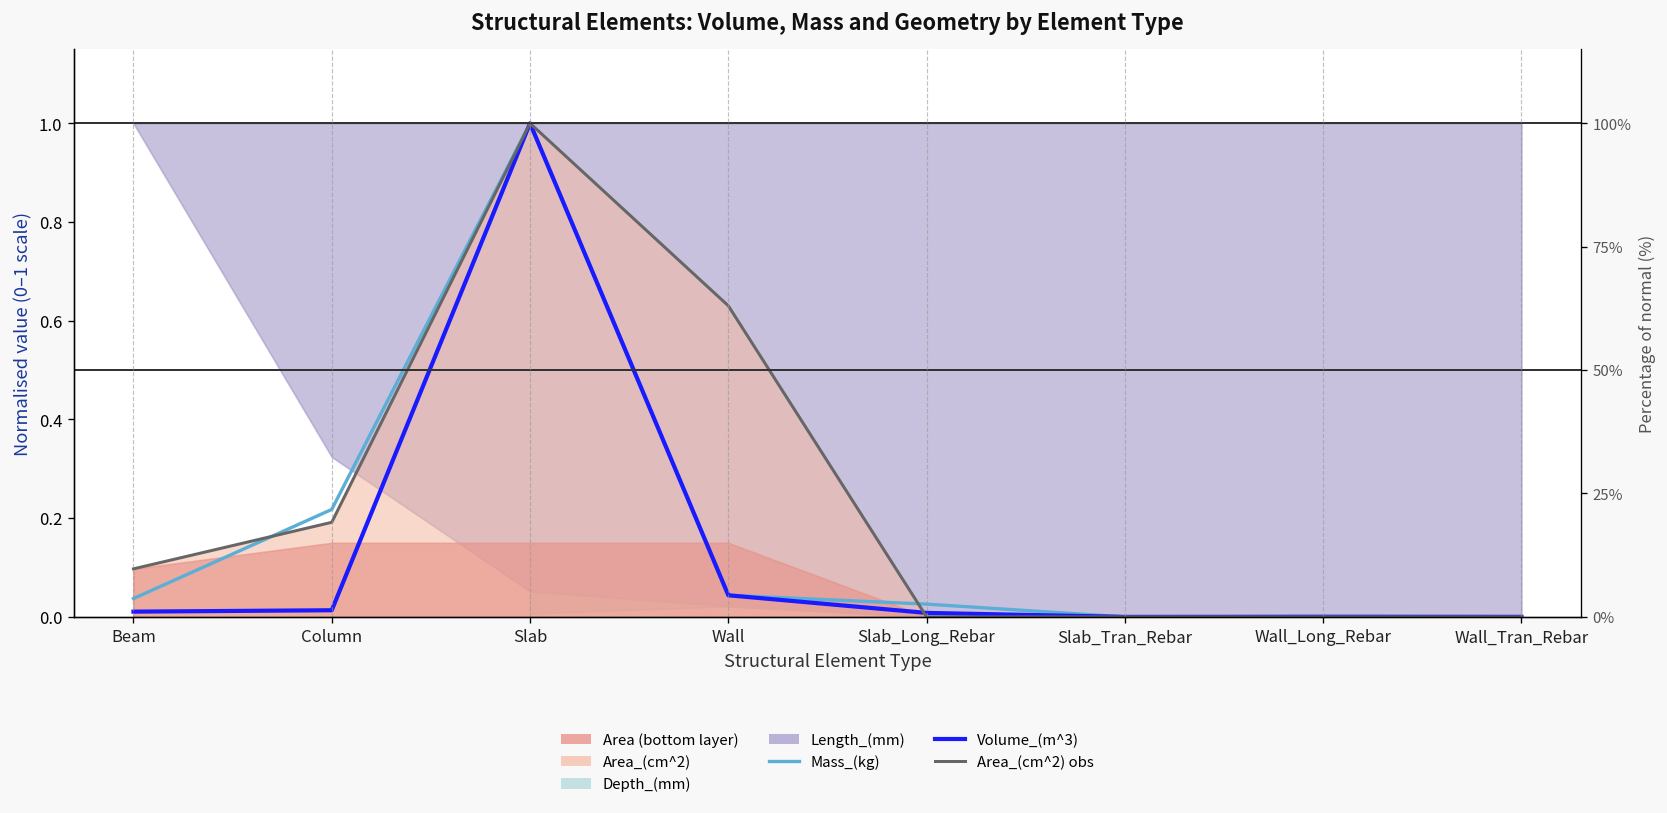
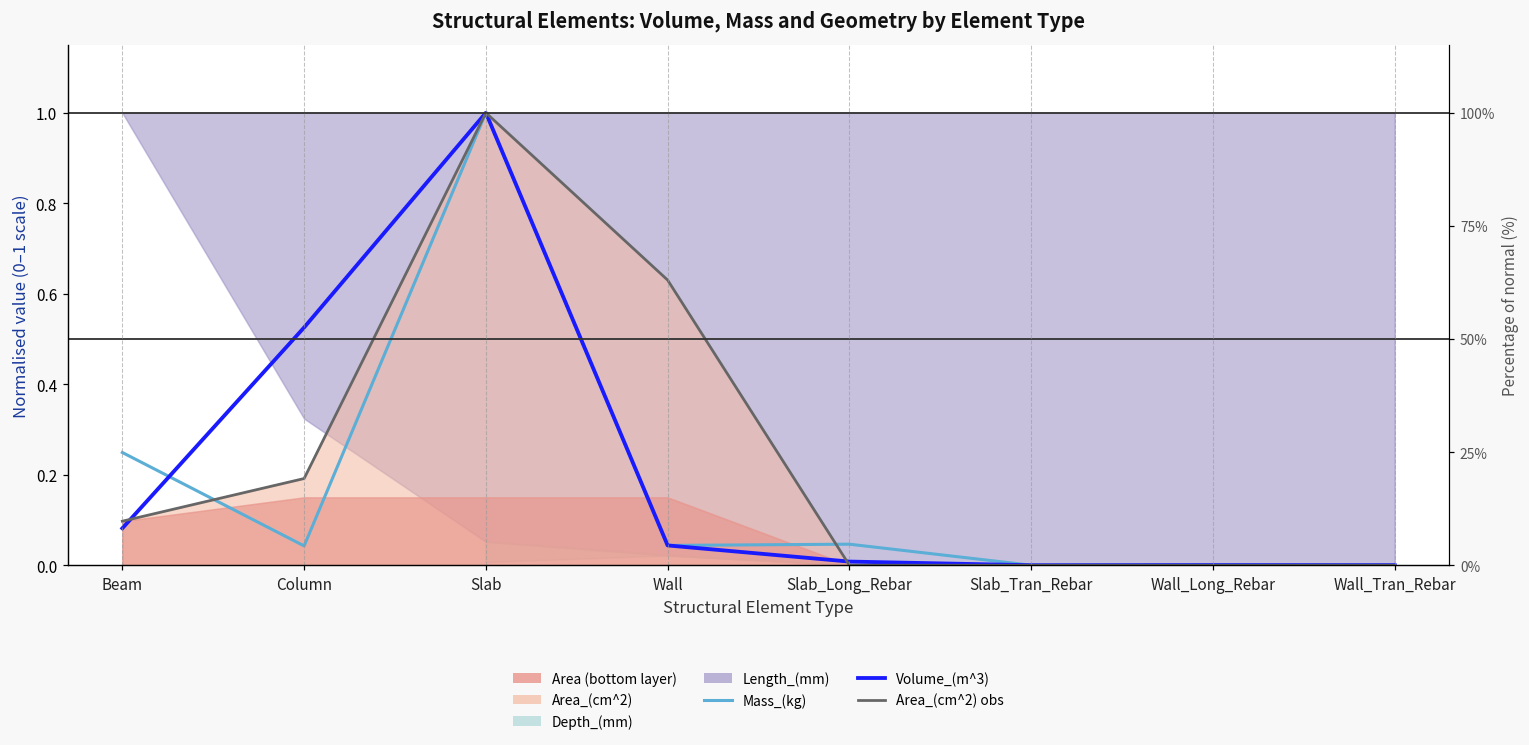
Mass_(kg), Beam: 0.04 -> 0.25
Volume_(m^3), Beam: 0.01 -> 0.08
Mass_(kg), Column: 0.22 -> 0.04
Volume_(m^3), Column: 0.01 -> 0.53
Mass_(kg), Slab_Long_Rebar: 0.03 -> 0.05
